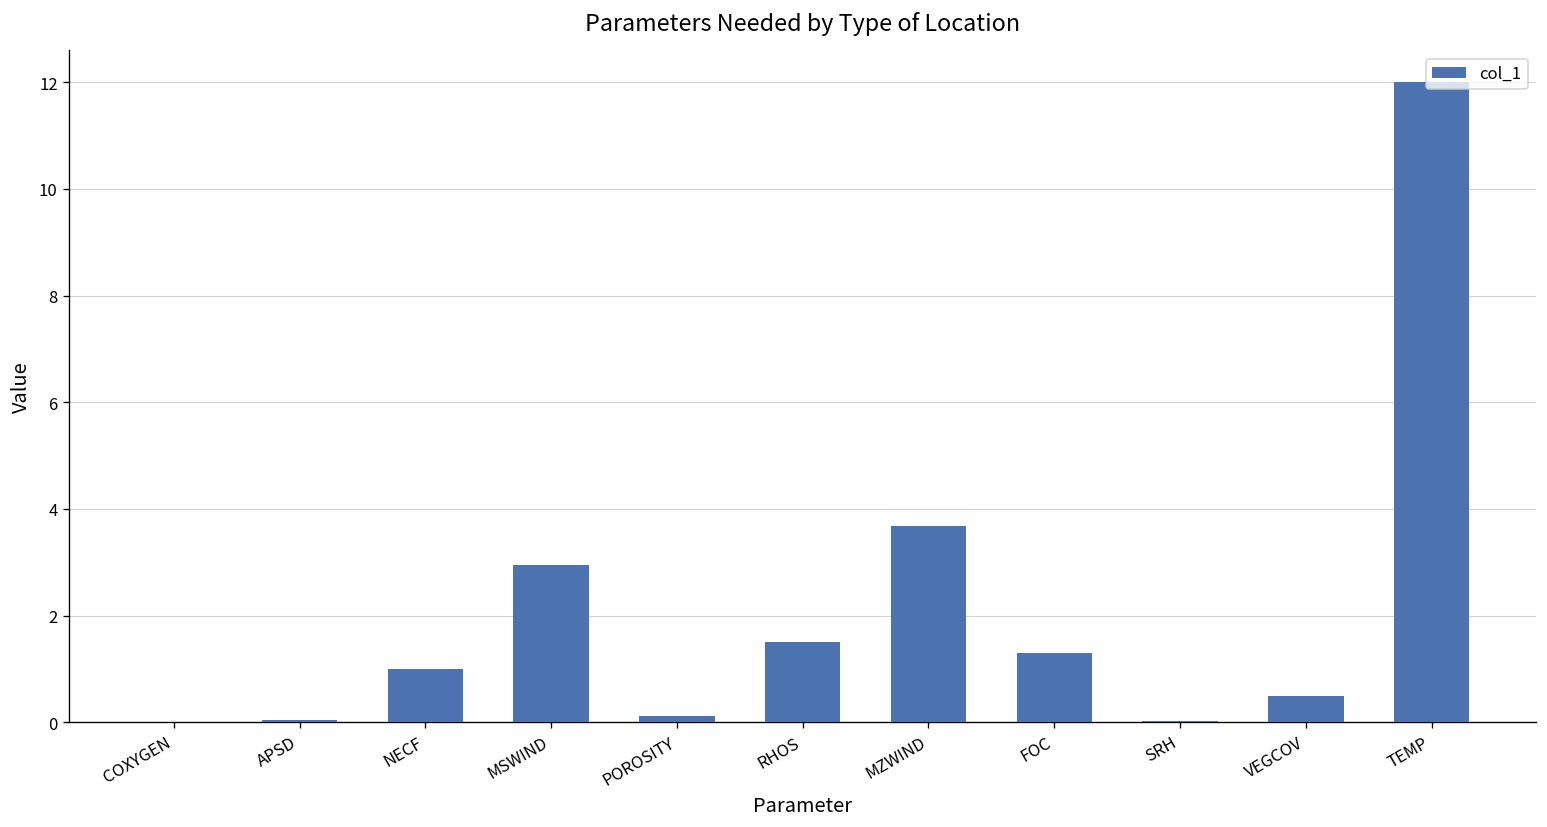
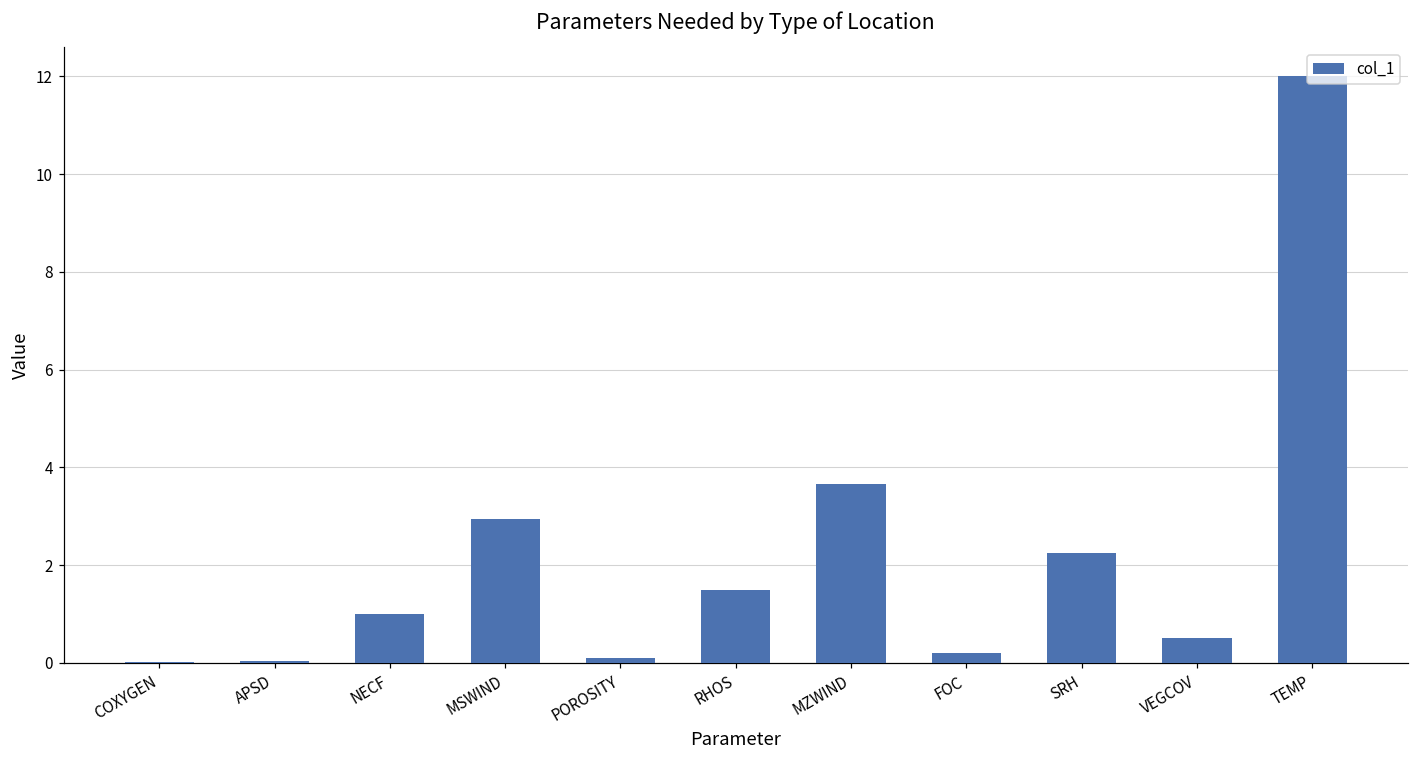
FOC: 1.3 -> 0.2
SRH: 0.0 -> 2.3
